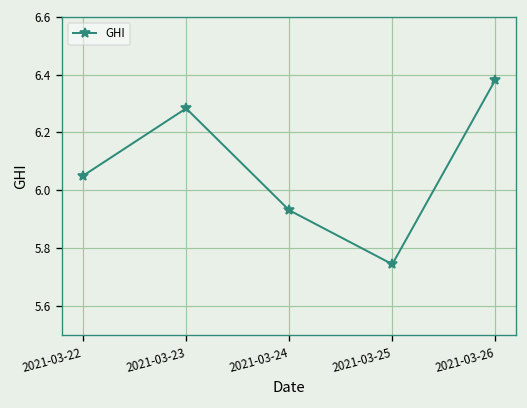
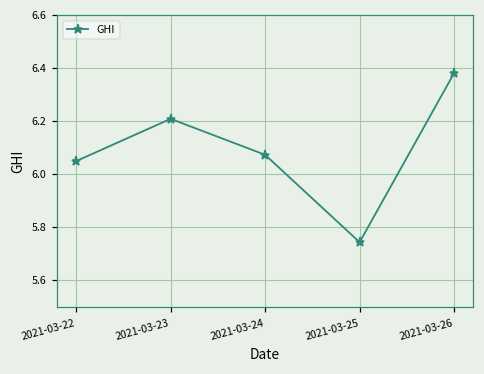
2021-03-23: 6.28 -> 6.21
2021-03-24: 5.93 -> 6.07
